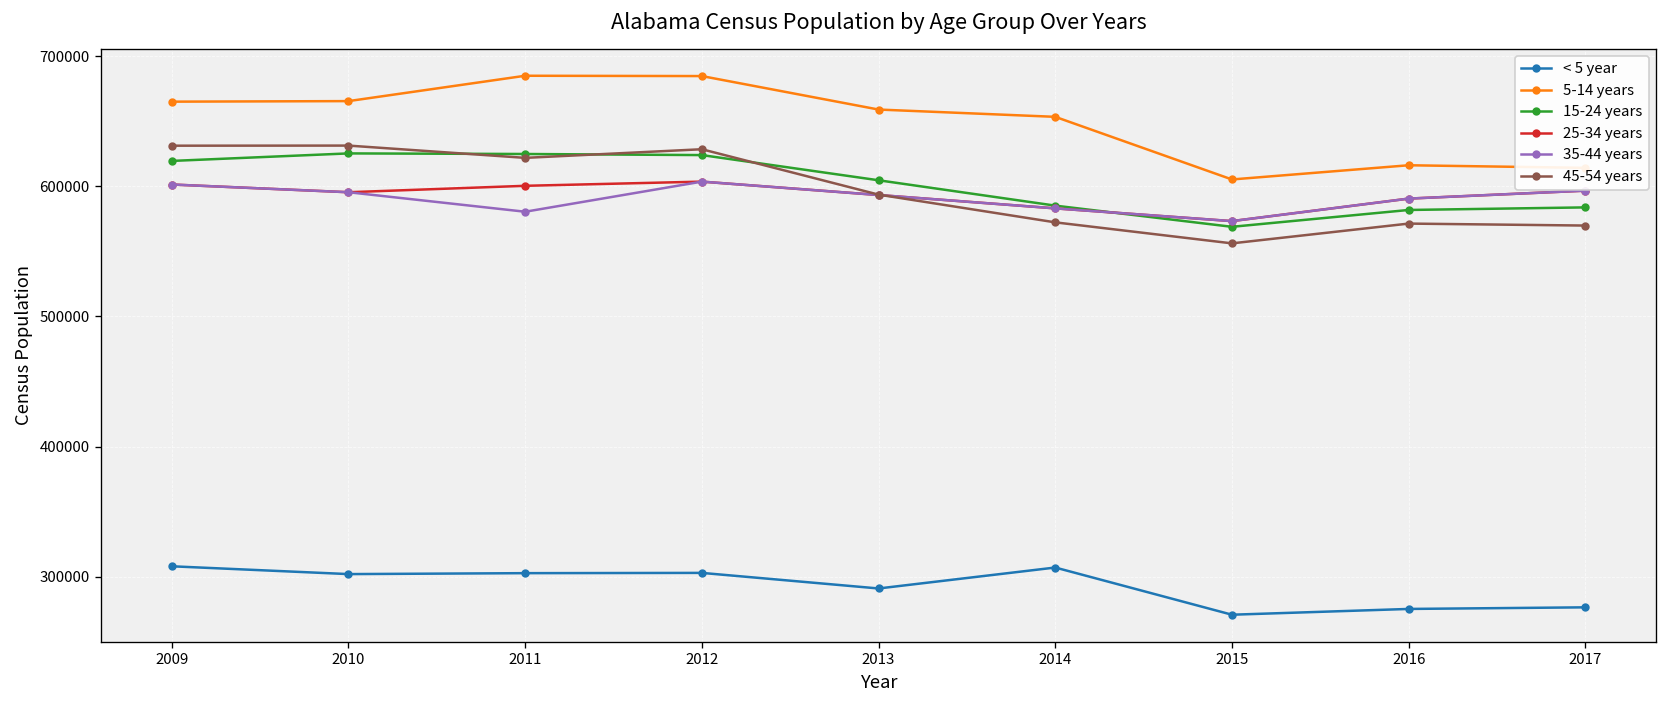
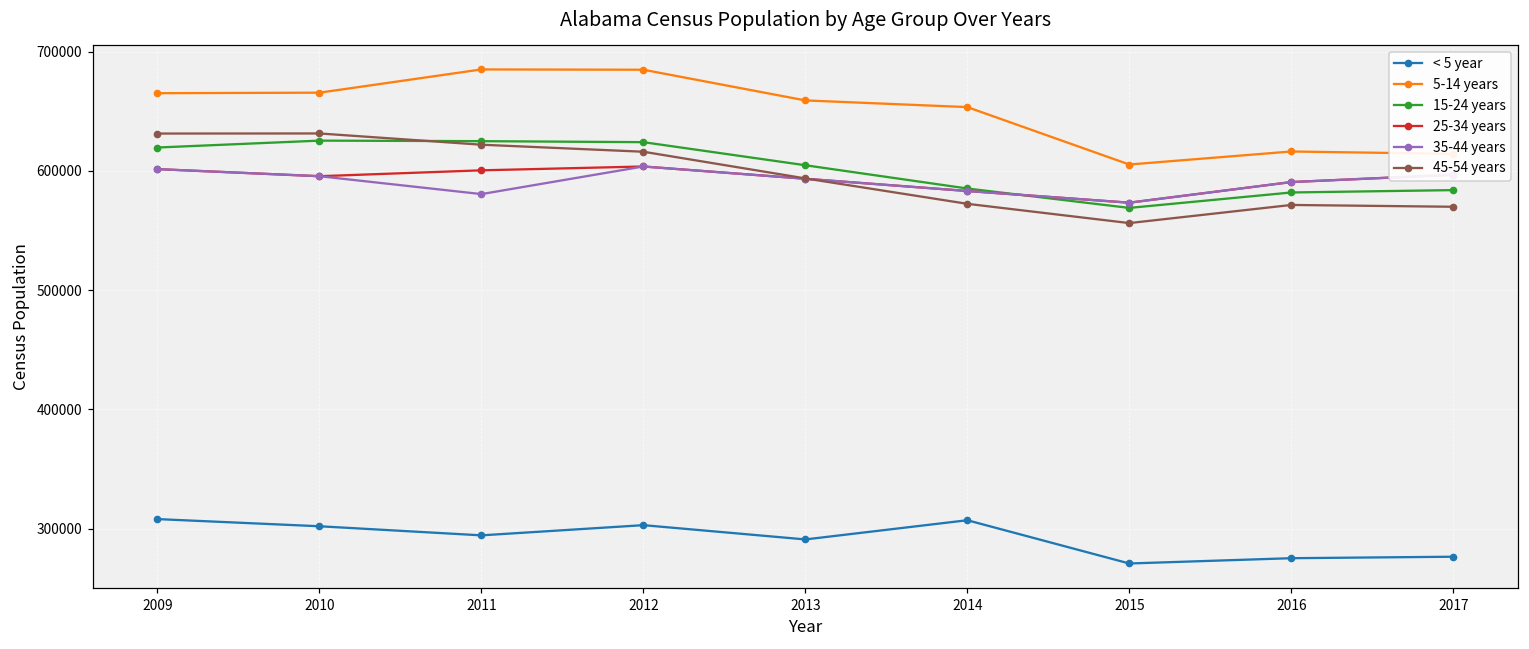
< 5 year, 2011: 303000 -> 294000
45-54 years, 2012: 629000 -> 616000
